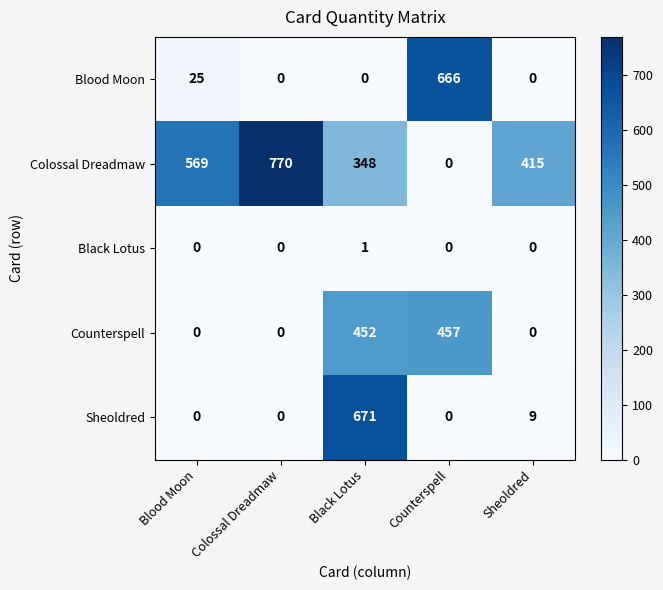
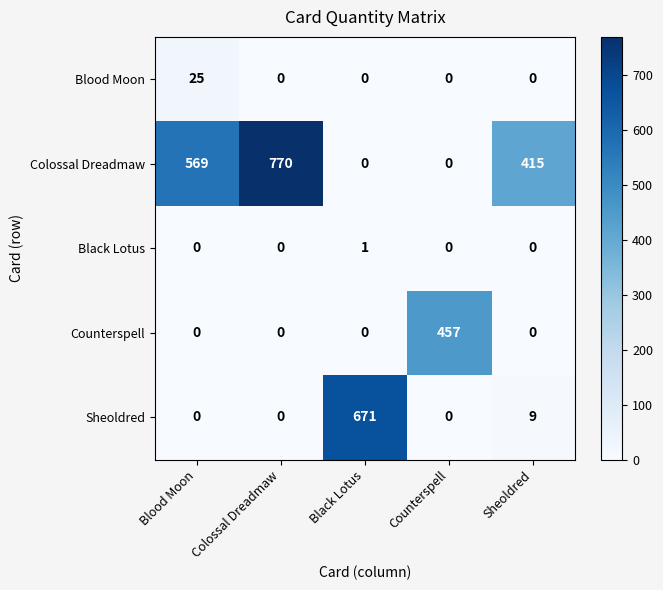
Blood Moon, Counterspell: 666 -> 0
Colossal Dreadmaw, Black Lotus: 348 -> 0
Counterspell, Black Lotus: 452 -> 0
